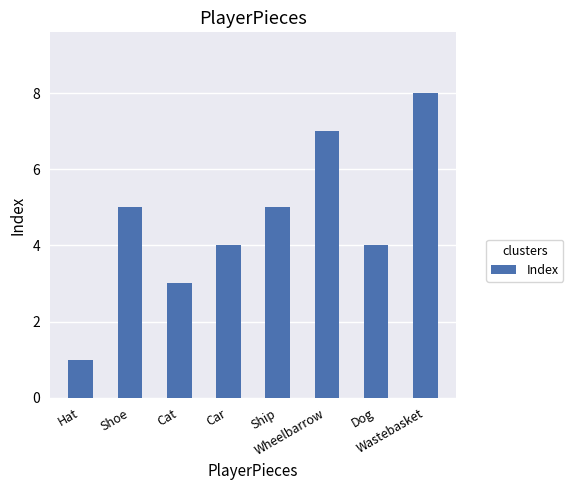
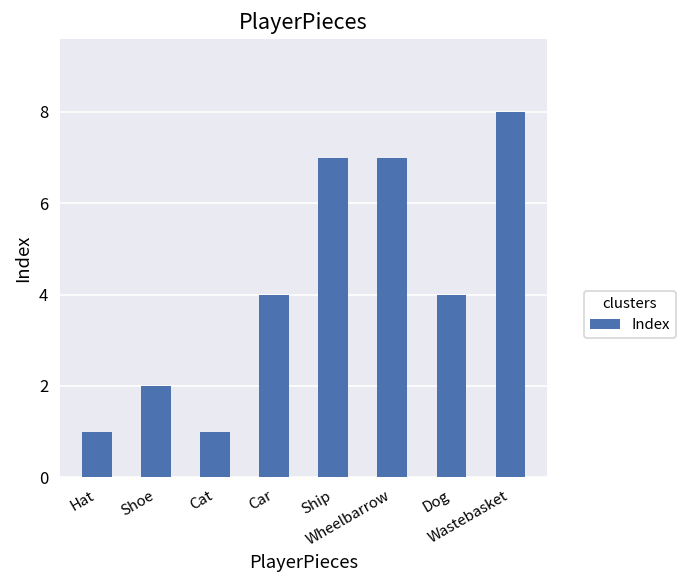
Shoe: 5 -> 2
Cat: 3 -> 1
Ship: 5 -> 7
